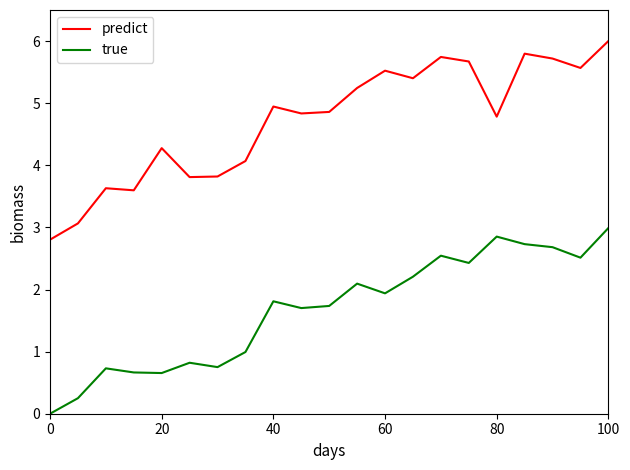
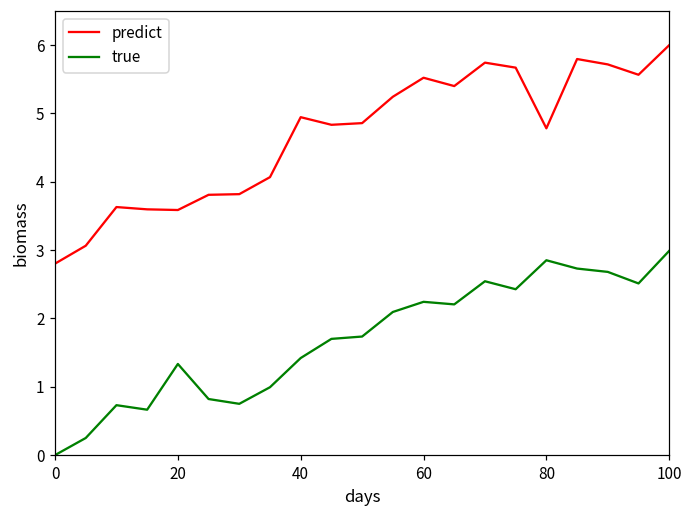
predict, 20: 4.3 -> 3.6
true, 20: 0.7 -> 1.3
true, 40: 1.8 -> 1.4
true, 60: 1.9 -> 2.2
